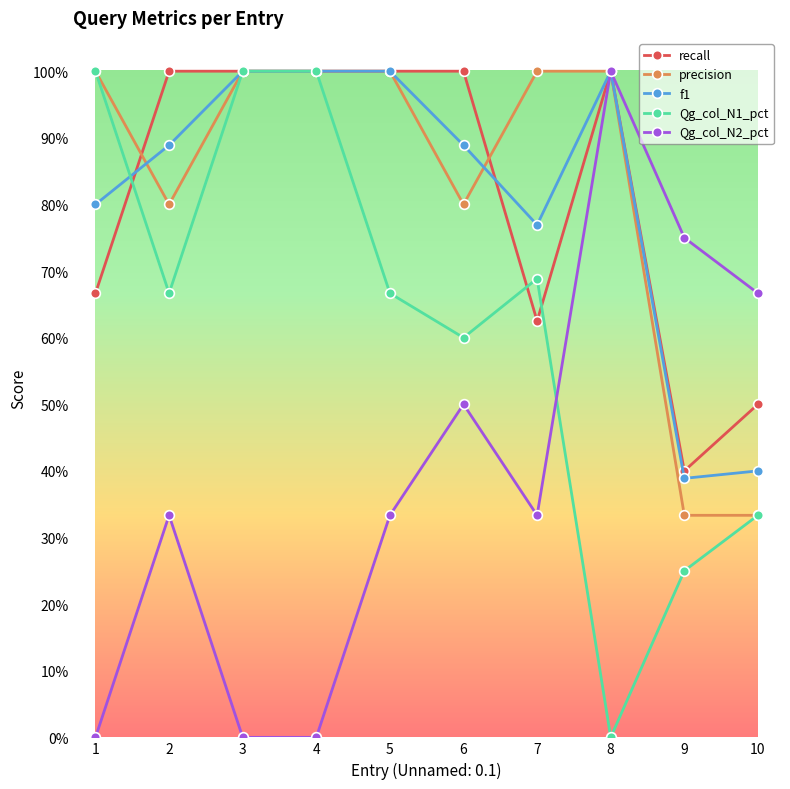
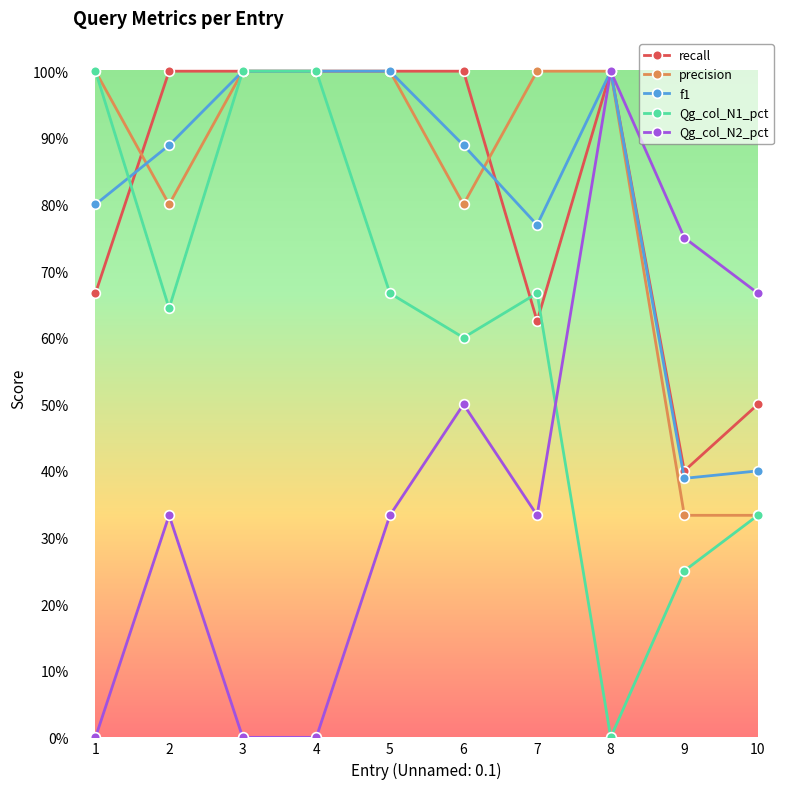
Qg_col_N1_pct, 2: 67% -> 64%
Qg_col_N1_pct, 7: 69% -> 67%
